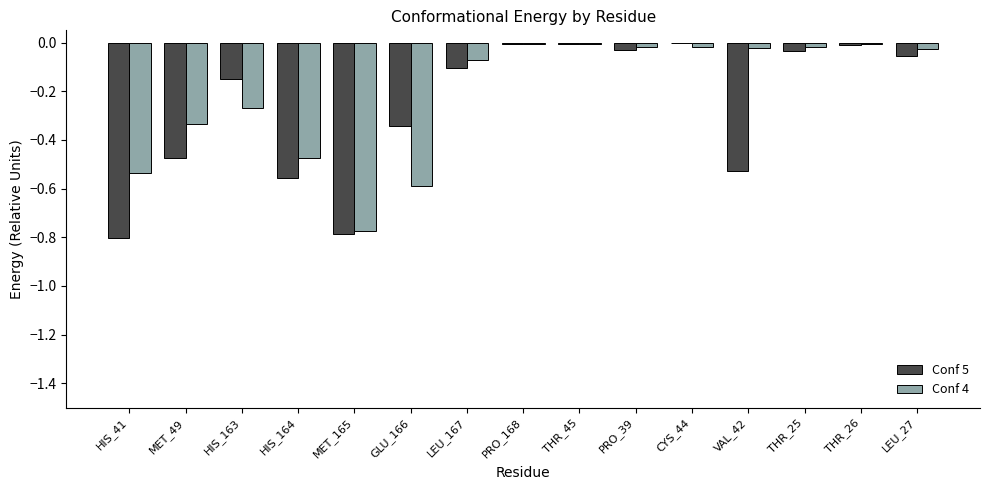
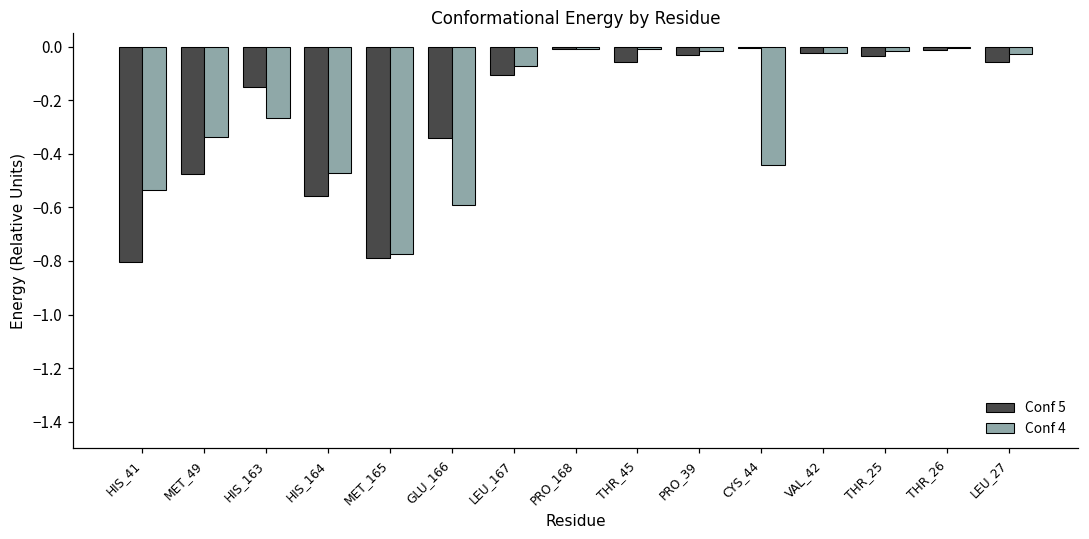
Conf 5, THR_45: -0.01 -> -0.06
Conf 4, CYS_44: -0.02 -> -0.44
Conf 5, VAL_42: -0.53 -> -0.02
